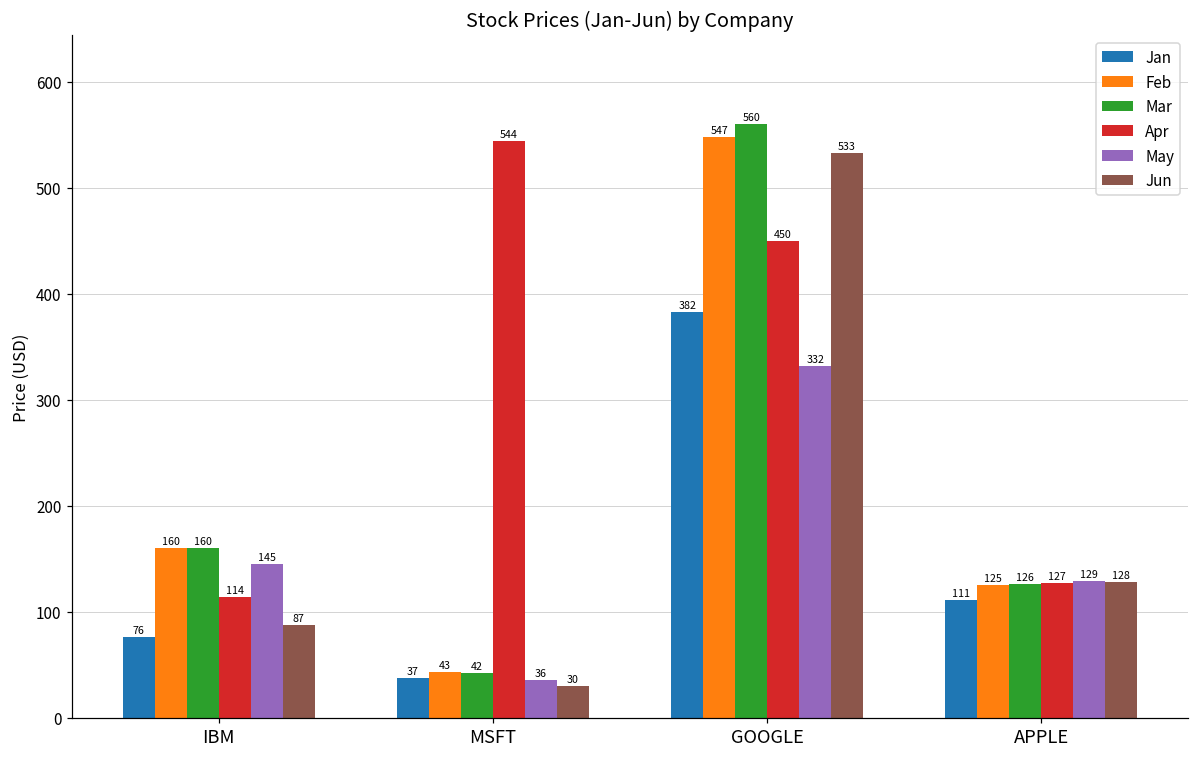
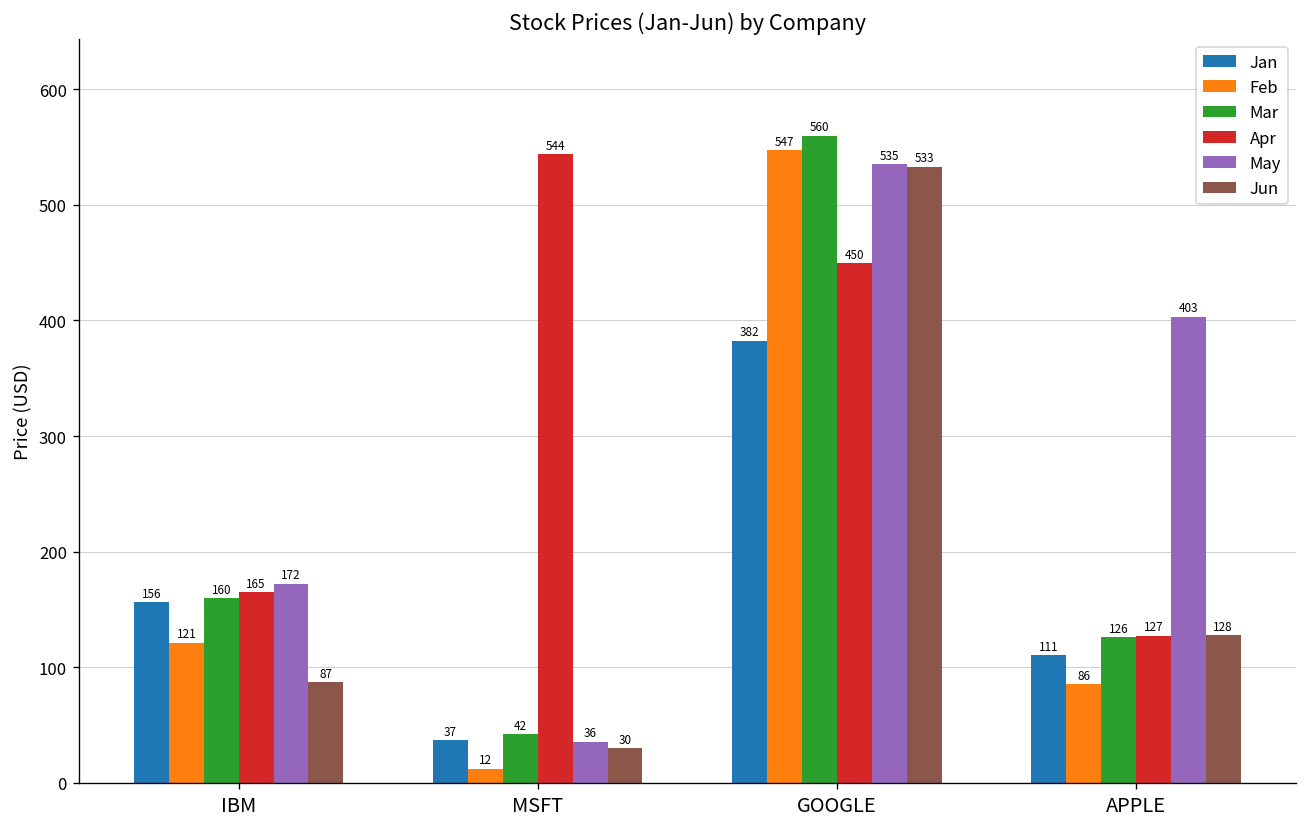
Jan, IBM: 76 -> 156
Feb, IBM: 160 -> 121
Apr, IBM: 114 -> 165
May, IBM: 145 -> 172
Feb, MSFT: 43 -> 12
May, GOOGLE: 332 -> 535
Feb, APPLE: 125 -> 86
May, APPLE: 129 -> 403
